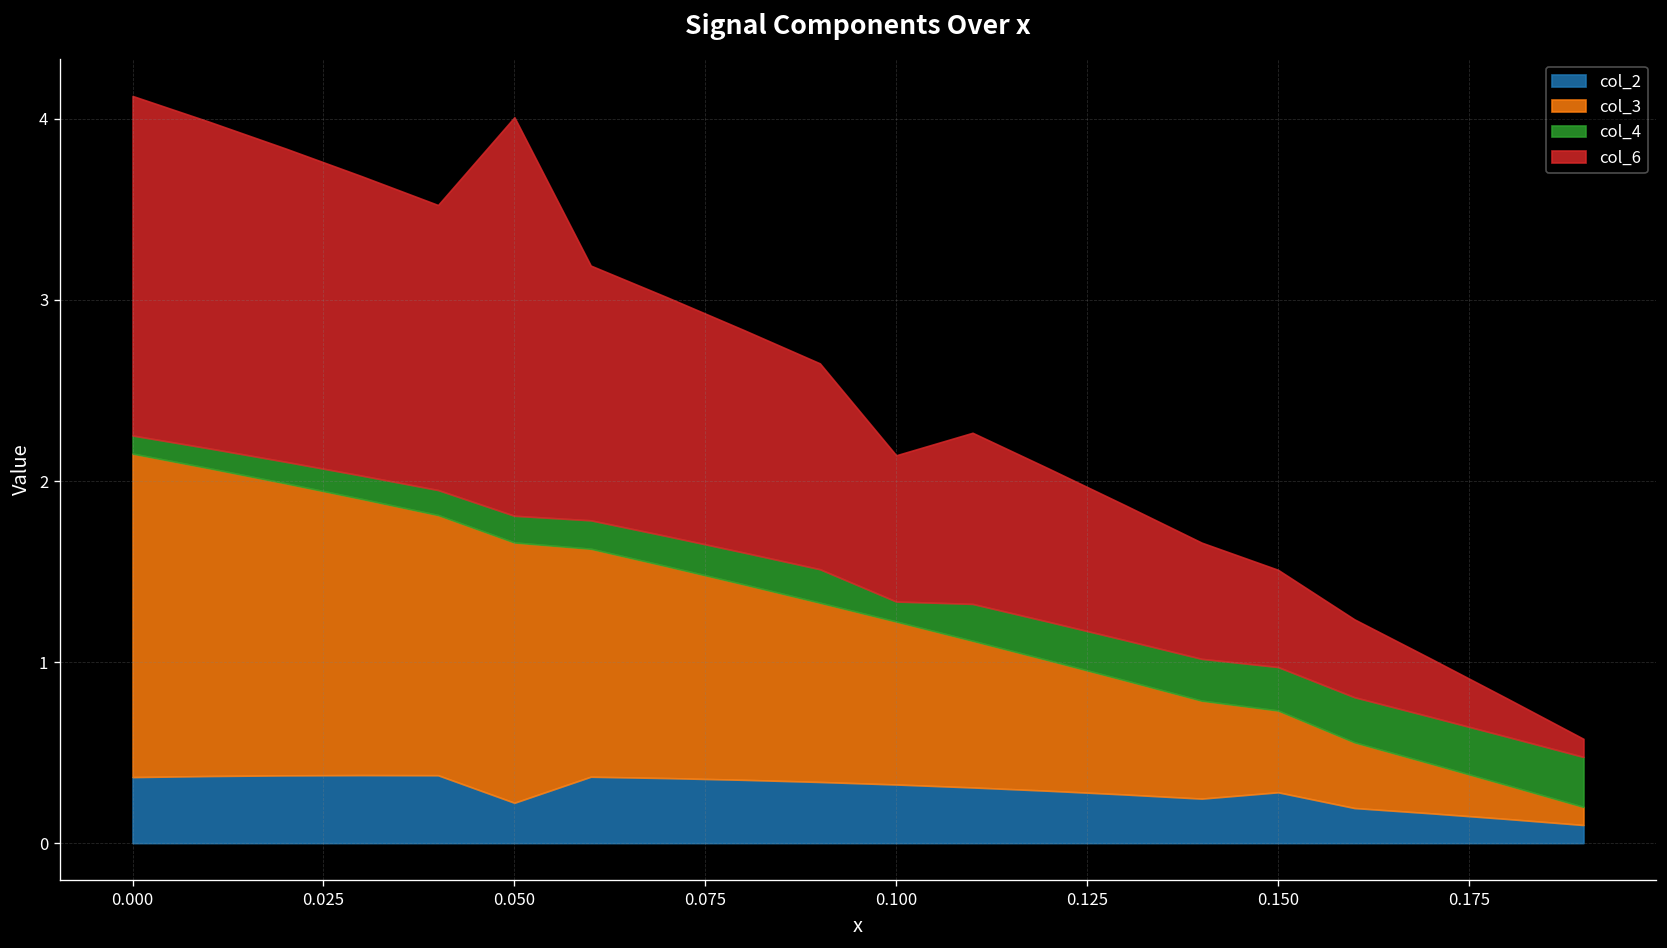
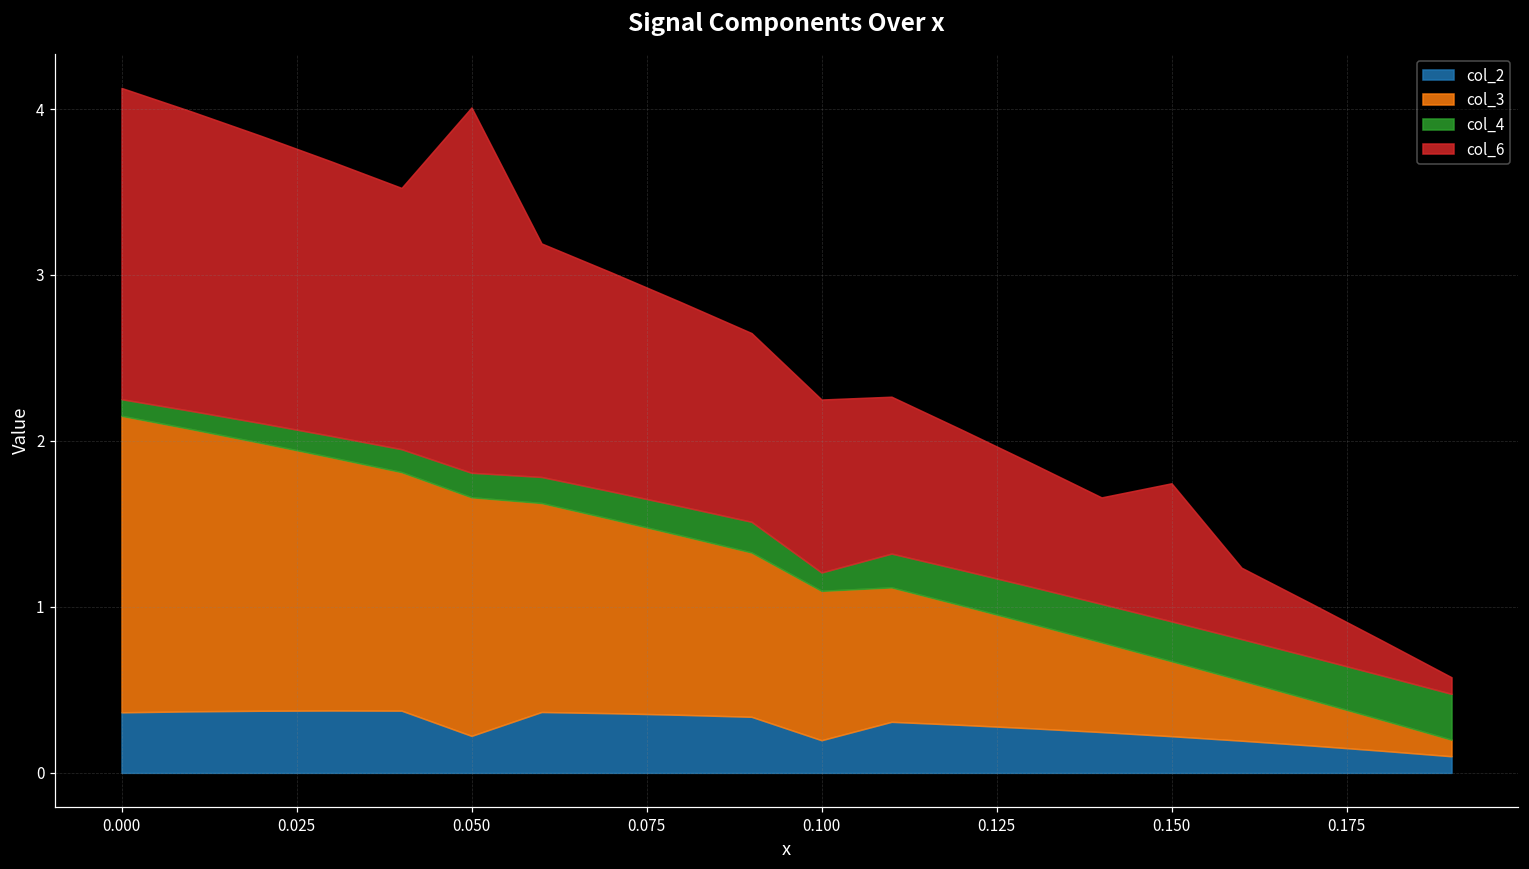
col_2, 0.100: 0.32 -> 0.20
col_6, 0.100: 0.81 -> 1.04
col_2, 0.150: 0.28 -> 0.22
col_6, 0.150: 0.54 -> 0.83
